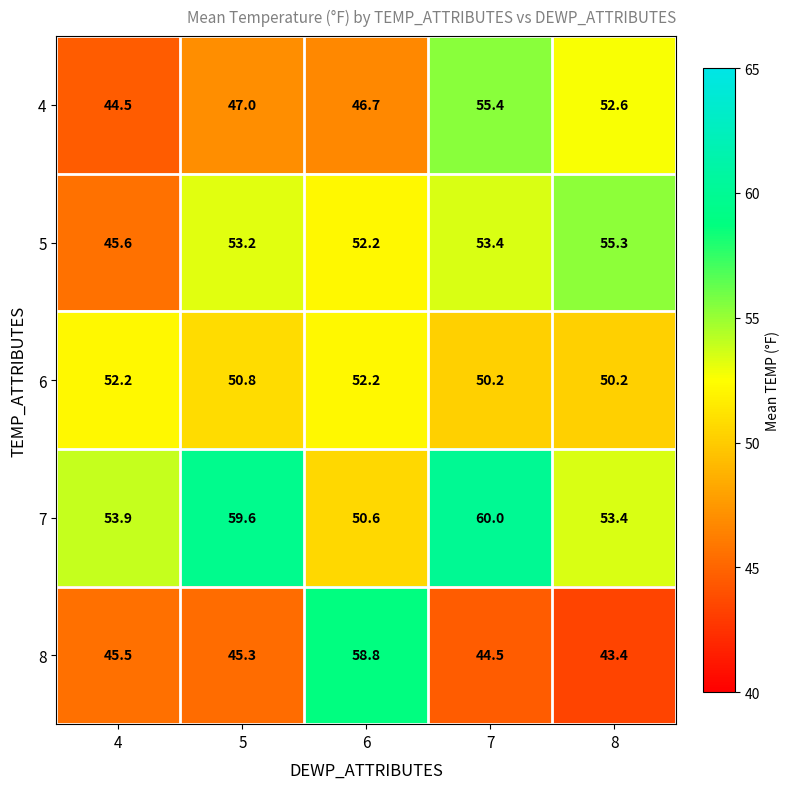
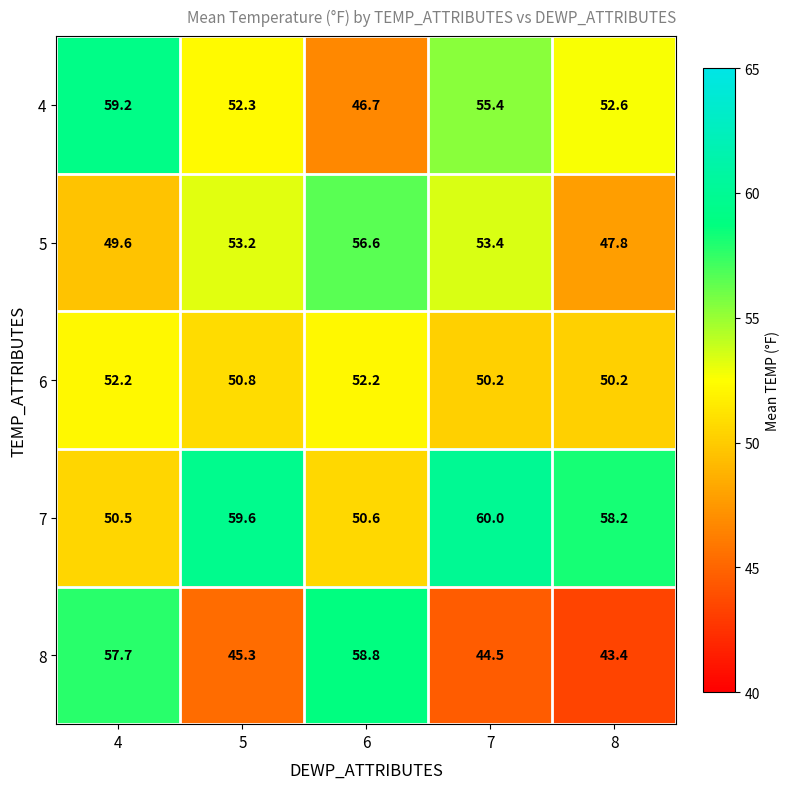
4, 4: 44.5 -> 59.2
4, 5: 47.0 -> 52.3
5, 4: 45.6 -> 49.6
5, 6: 52.2 -> 56.6
5, 8: 55.3 -> 47.8
7, 4: 53.9 -> 50.5
7, 8: 53.4 -> 58.2
8, 4: 45.5 -> 57.7
